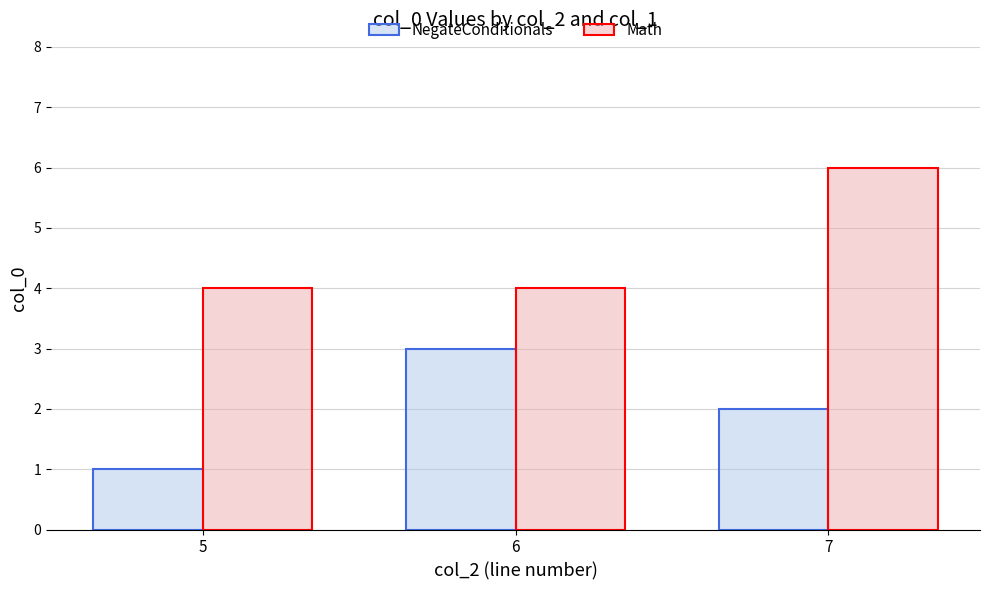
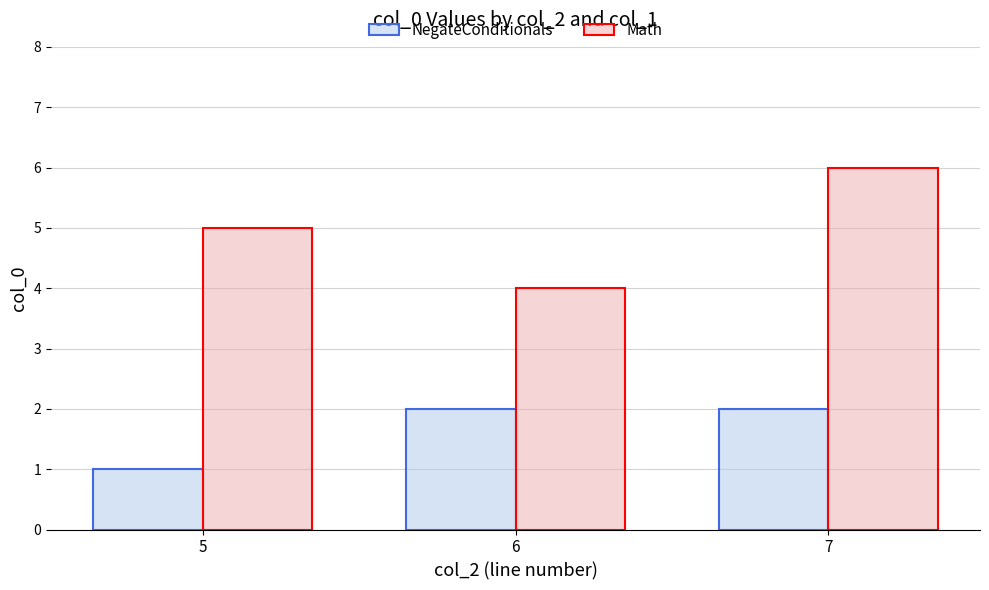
Math, 5: 4 -> 5
NegateConditionals, 6: 3 -> 2
